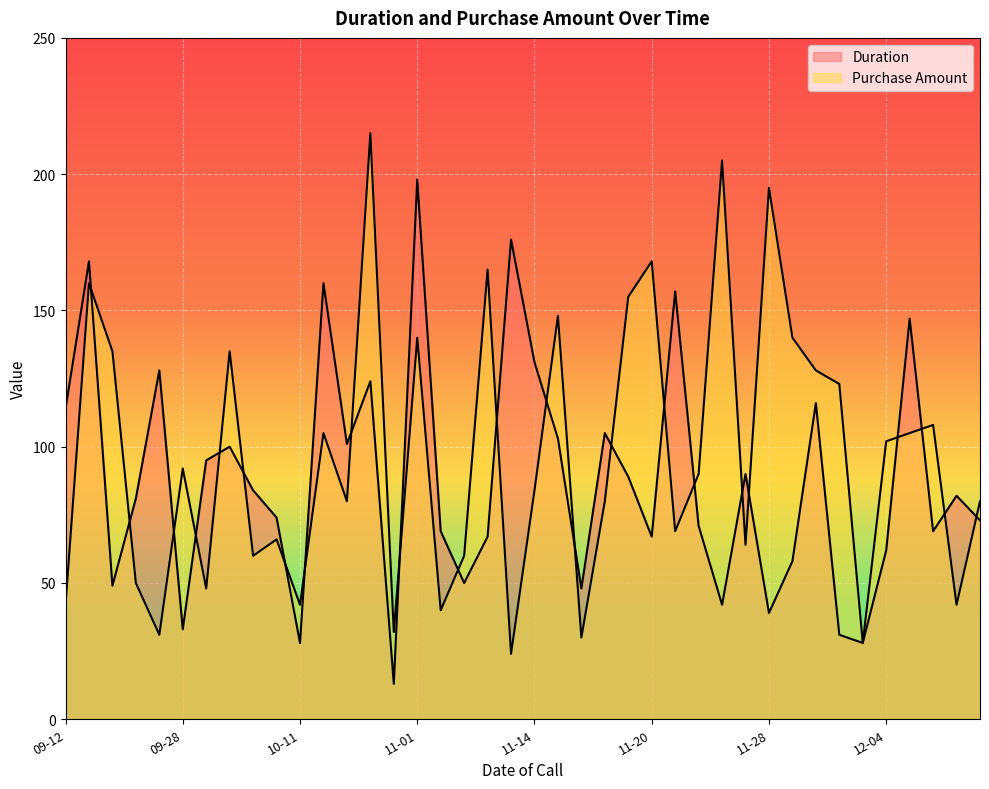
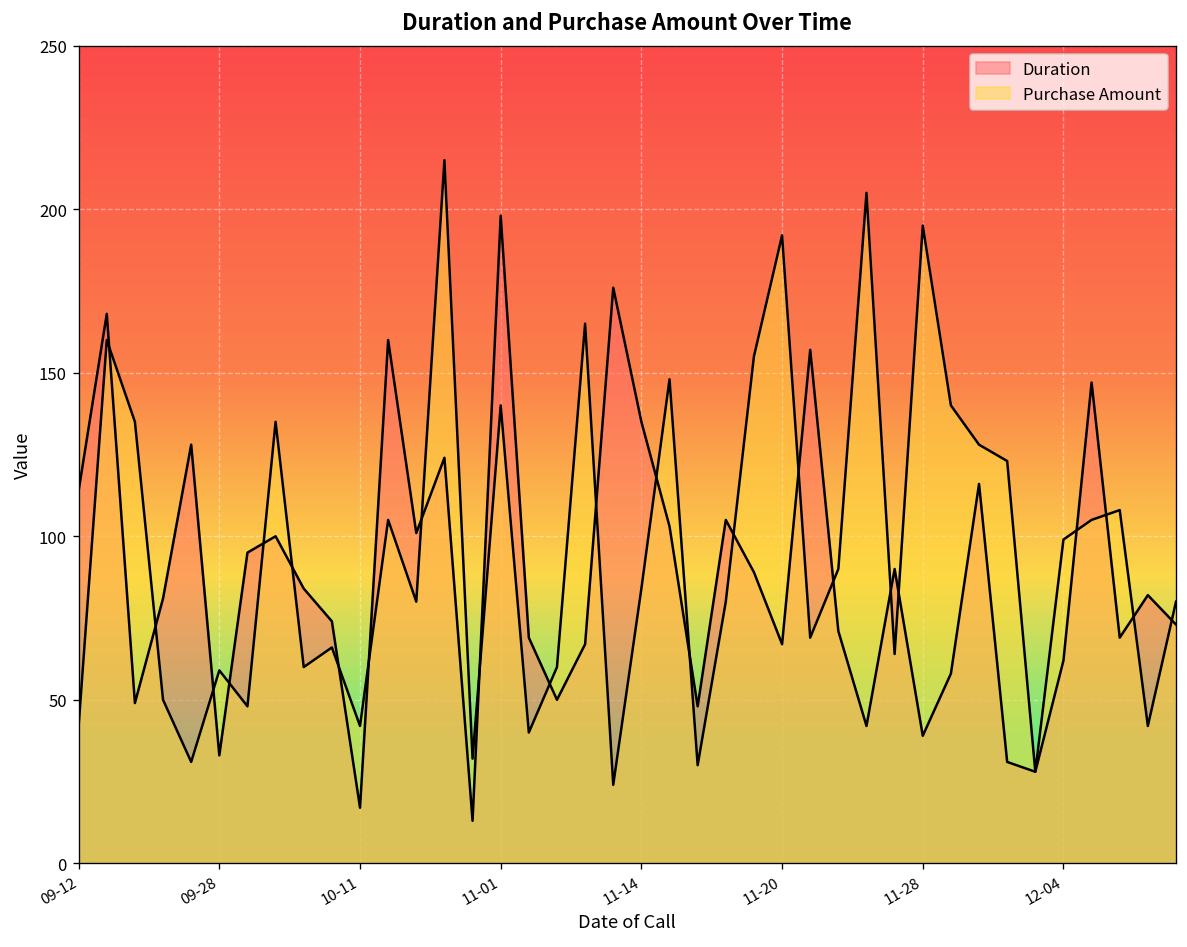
Purchase Amount, 09-28: 92 -> 59
Duration, 10-11: 28 -> 17
Duration, 11-14: 131 -> 135
Purchase Amount, 11-20: 168 -> 192
Purchase Amount, 12-04: 102 -> 99
